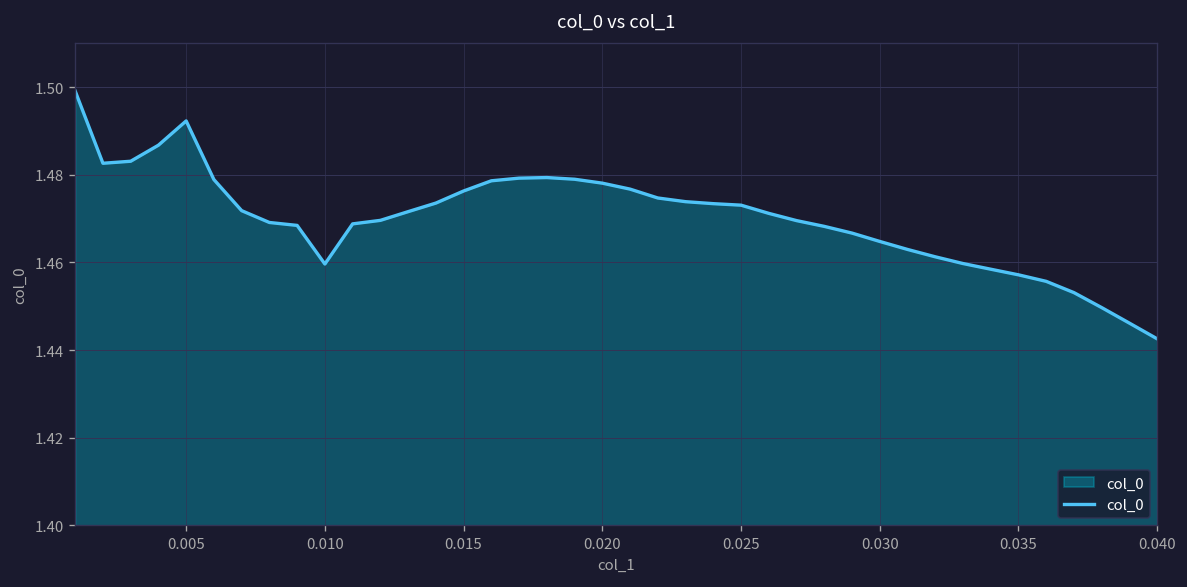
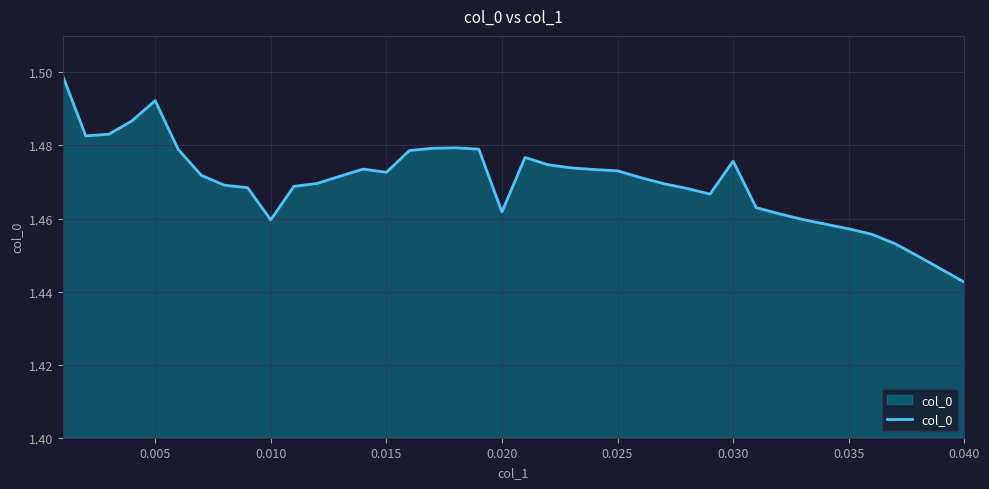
0.015: 1.476 -> 1.473
0.020: 1.478 -> 1.462
0.030: 1.465 -> 1.476
